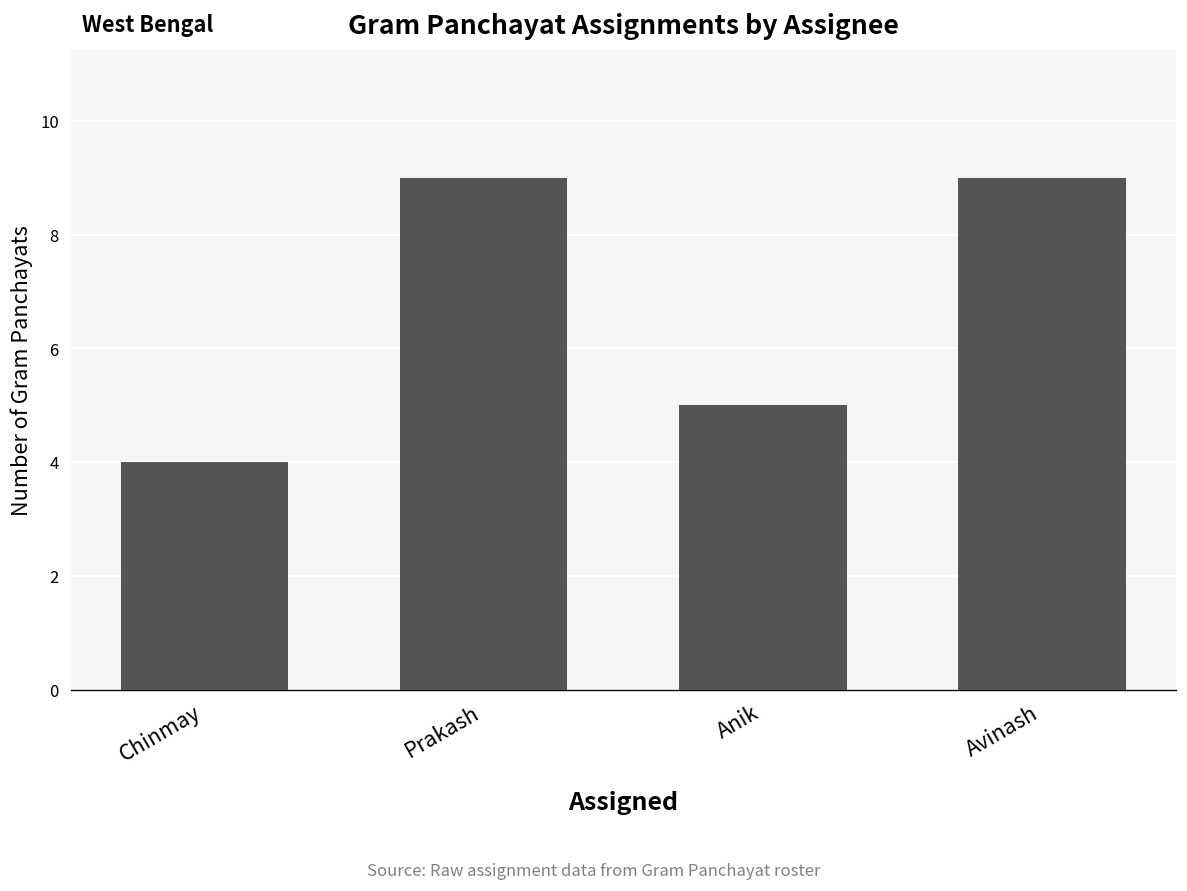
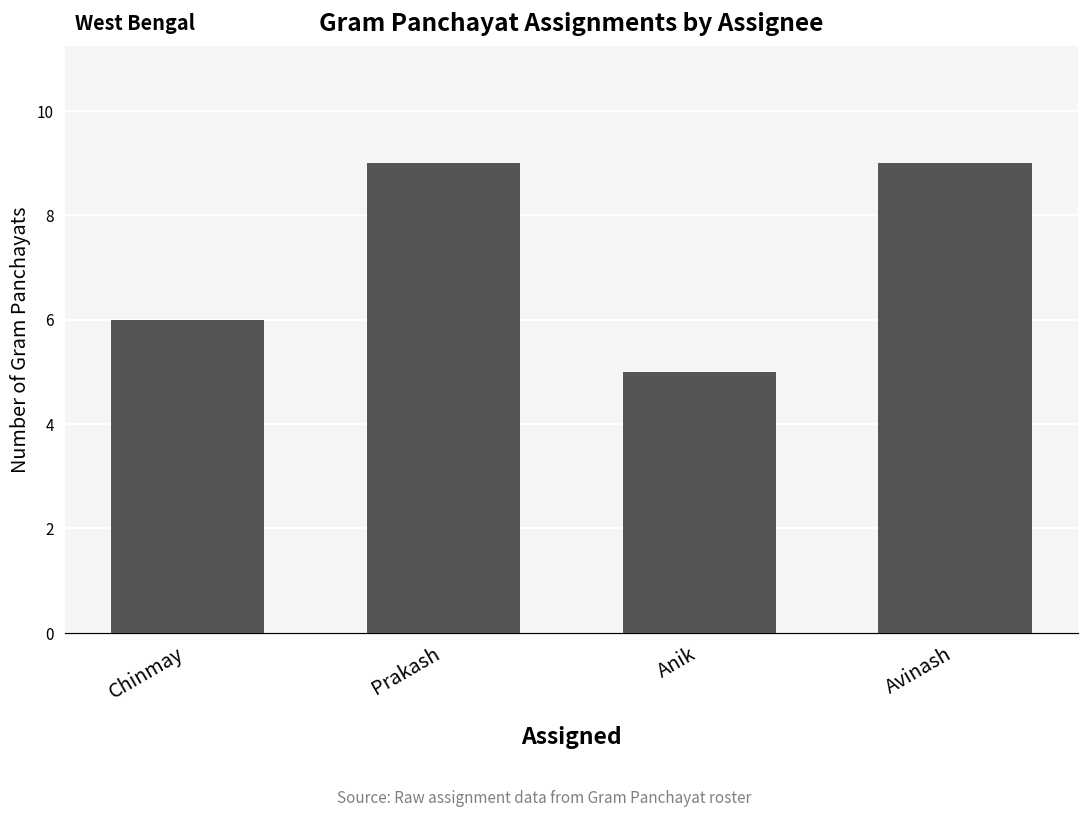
Chinmay: 4 -> 6
